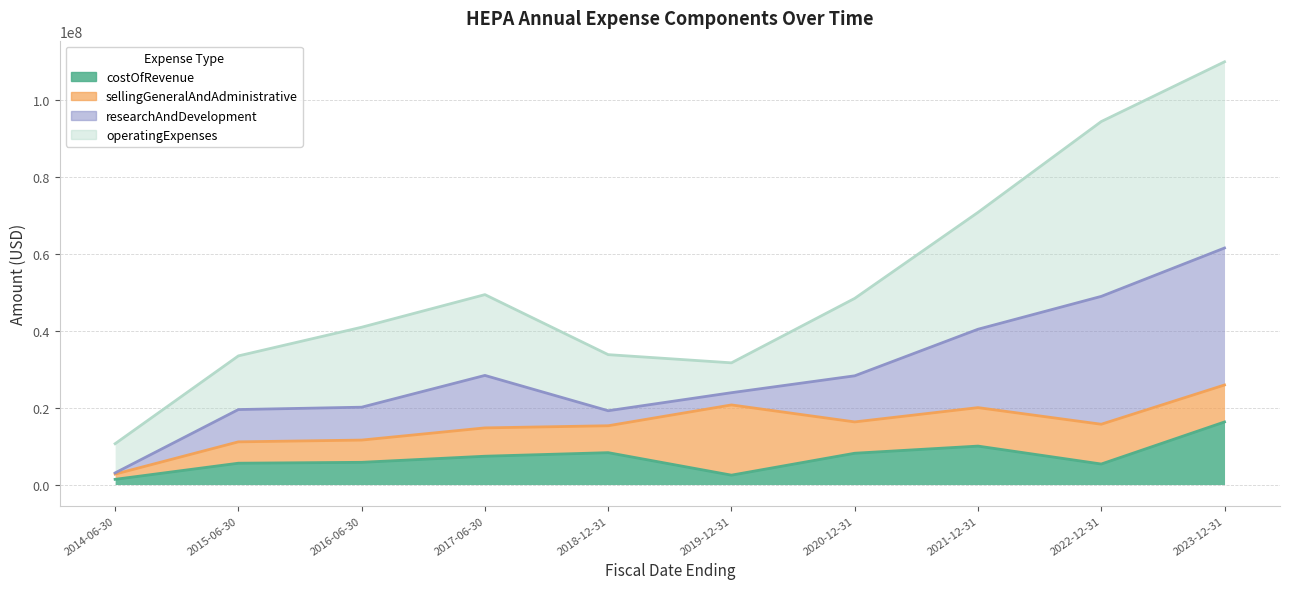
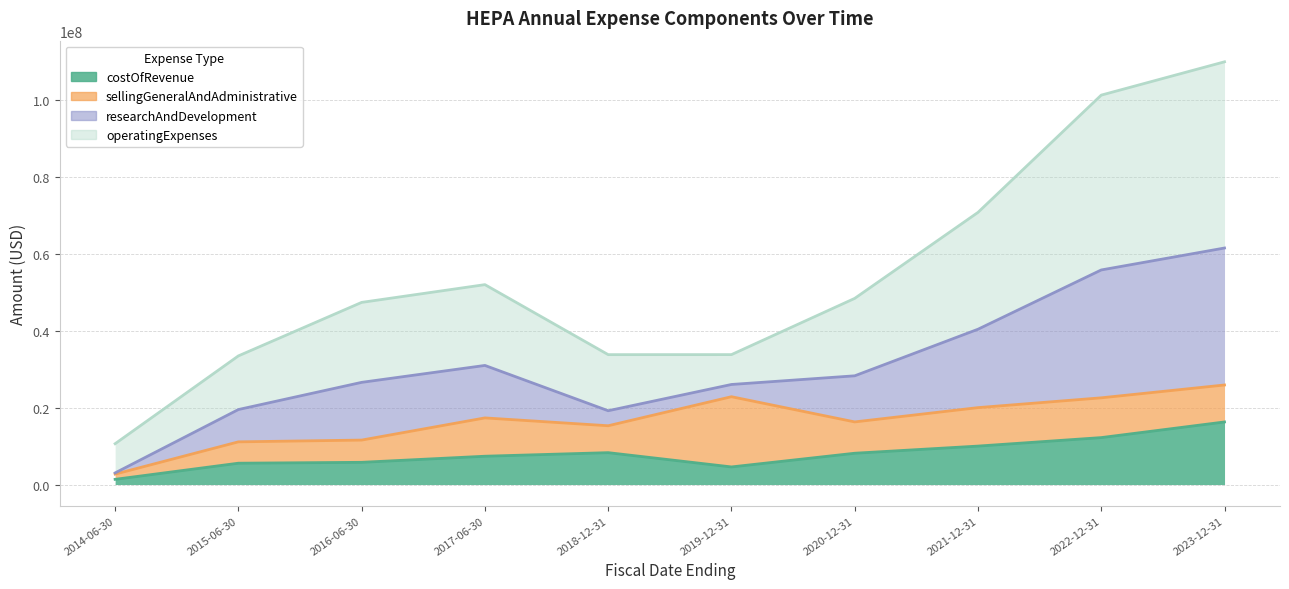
researchAndDevelopment, 2016-06-30: 9000000 -> 15000000
sellingGeneralAndAdministrative, 2017-06-30: 7000000 -> 10000000
costOfRevenue, 2019-12-31: 2000000 -> 5000000
costOfRevenue, 2022-12-31: 5000000 -> 12000000
